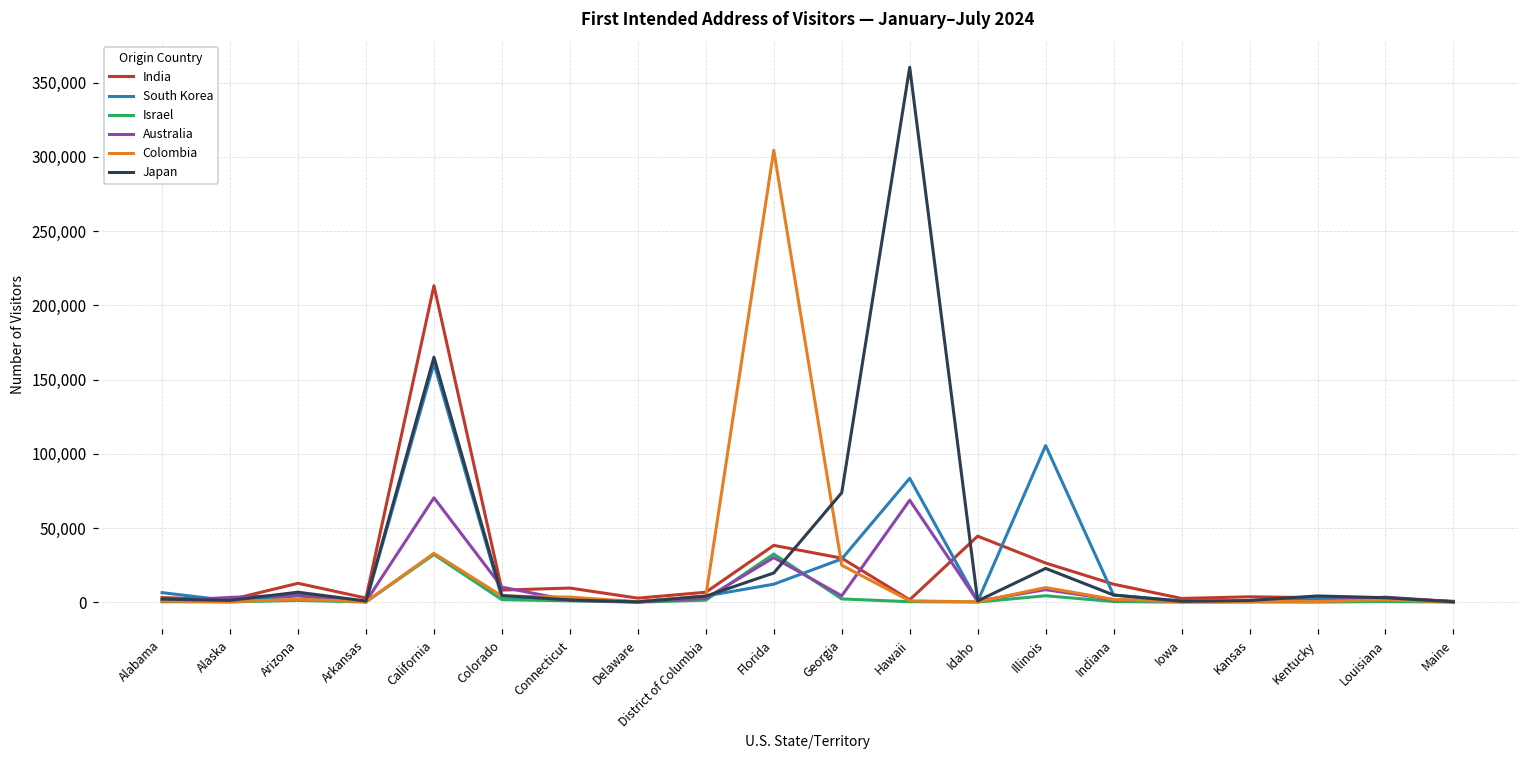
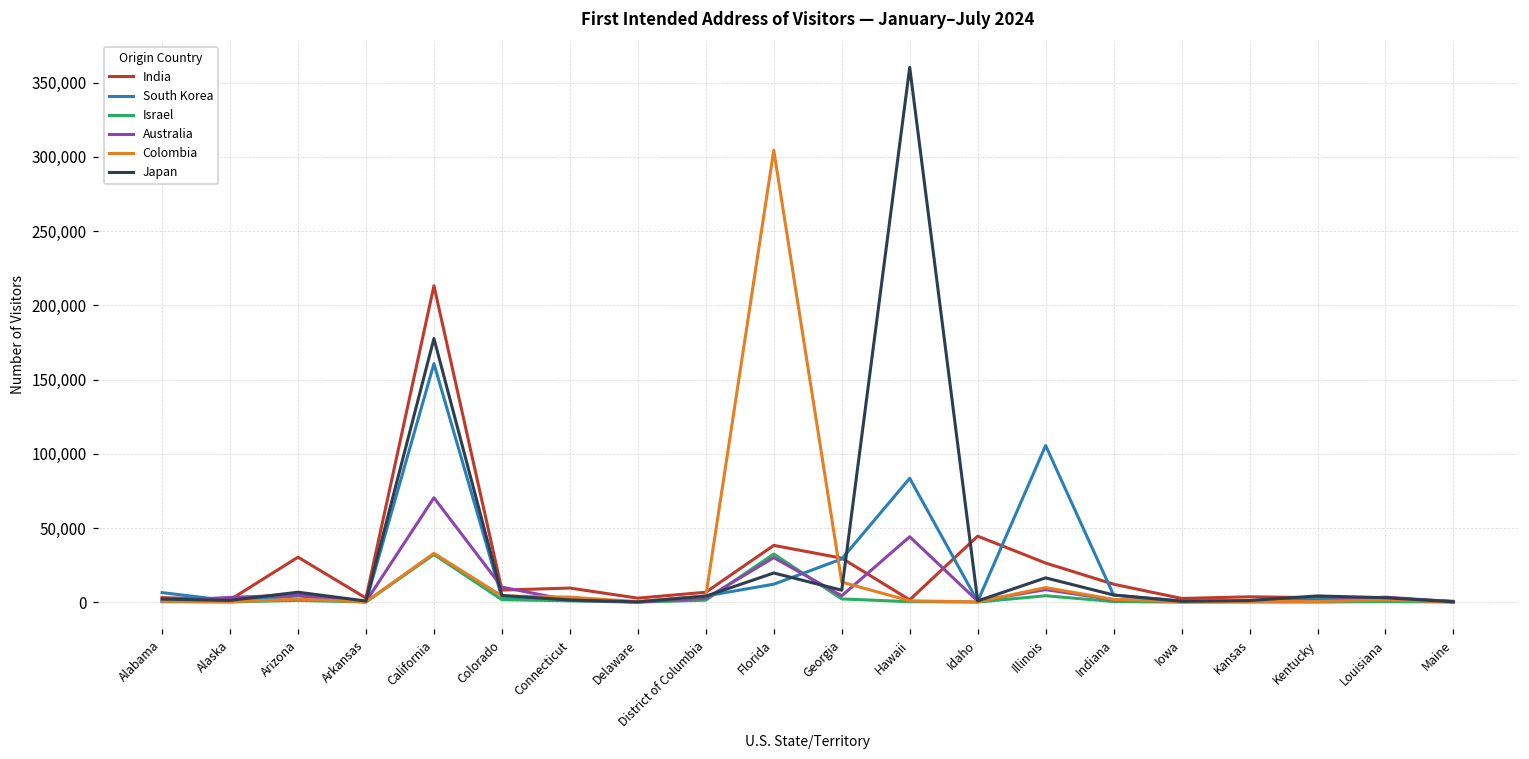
India, Arizona: 13,000 -> 30,000
Japan, California: 165,000 -> 178,000
Colombia, Georgia: 25,000 -> 14,000
Japan, Georgia: 74,000 -> 8,000
Australia, Hawaii: 69,000 -> 44,000
Japan, Illinois: 23,000 -> 16,000
